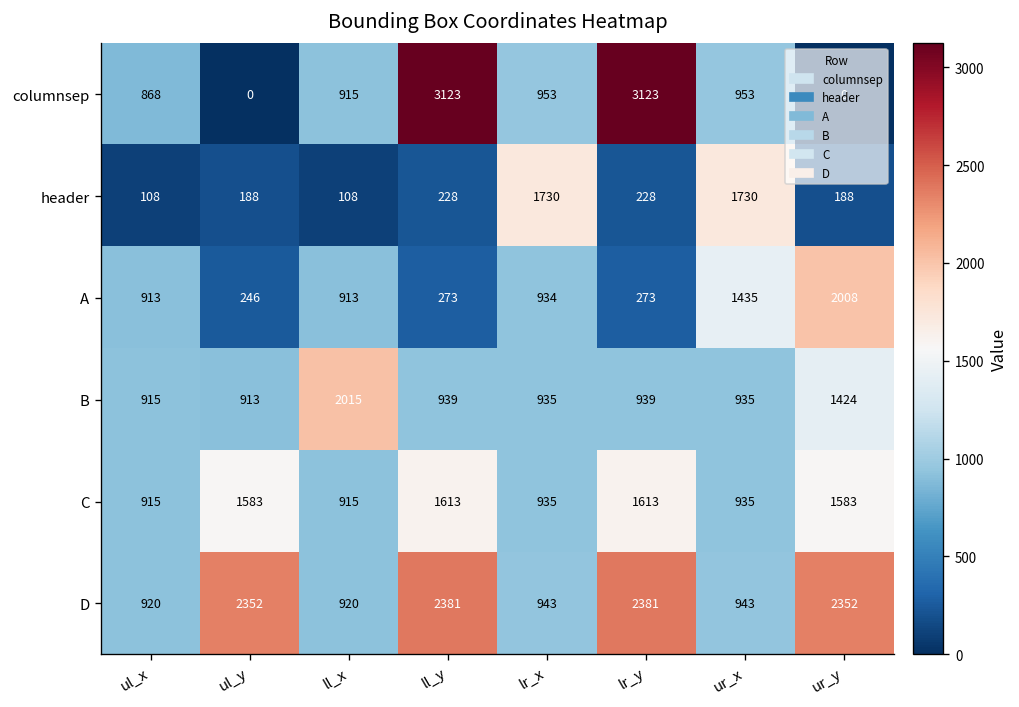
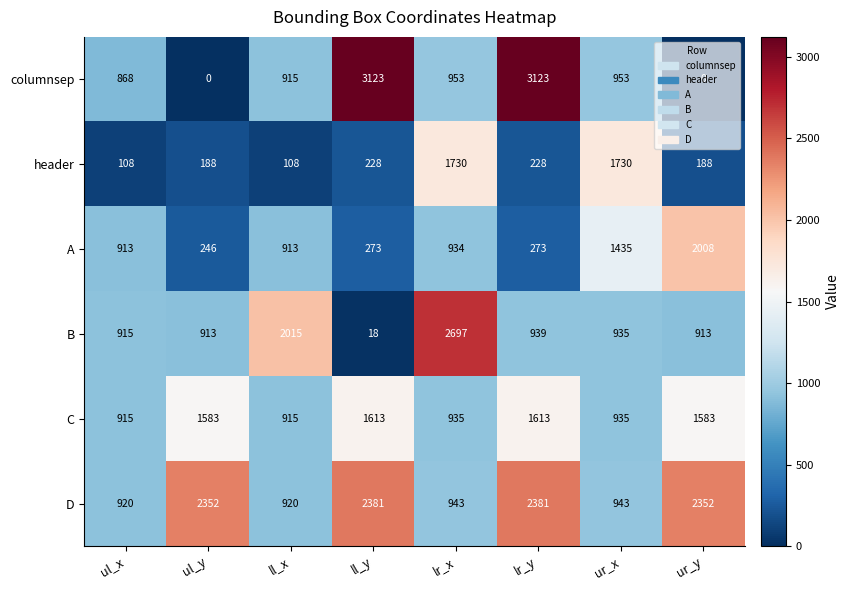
B, ll_y: 939 -> 18
B, lr_x: 935 -> 2697
B, ur_y: 1424 -> 913
